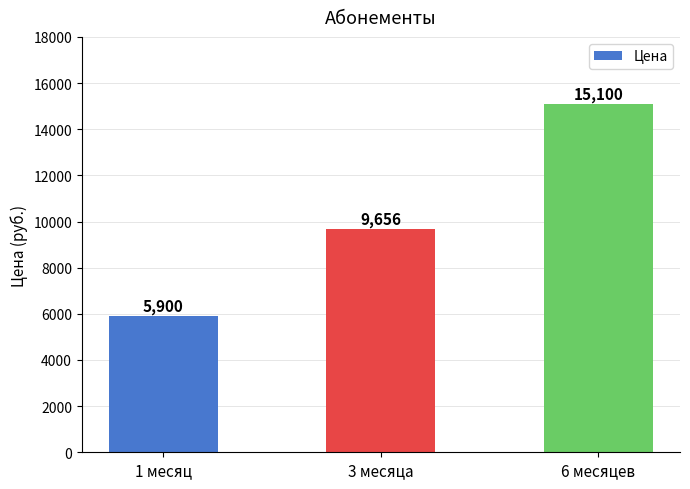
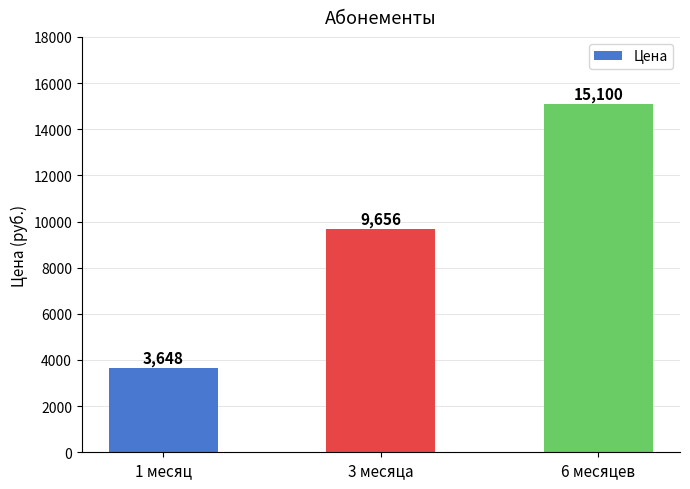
1 месяц: 5,900 -> 3,648
